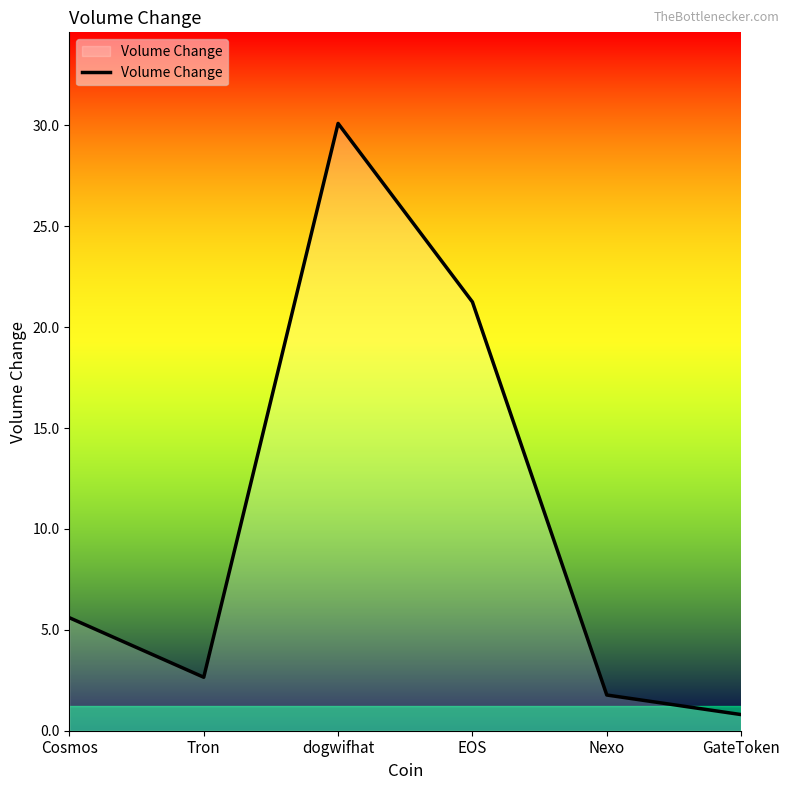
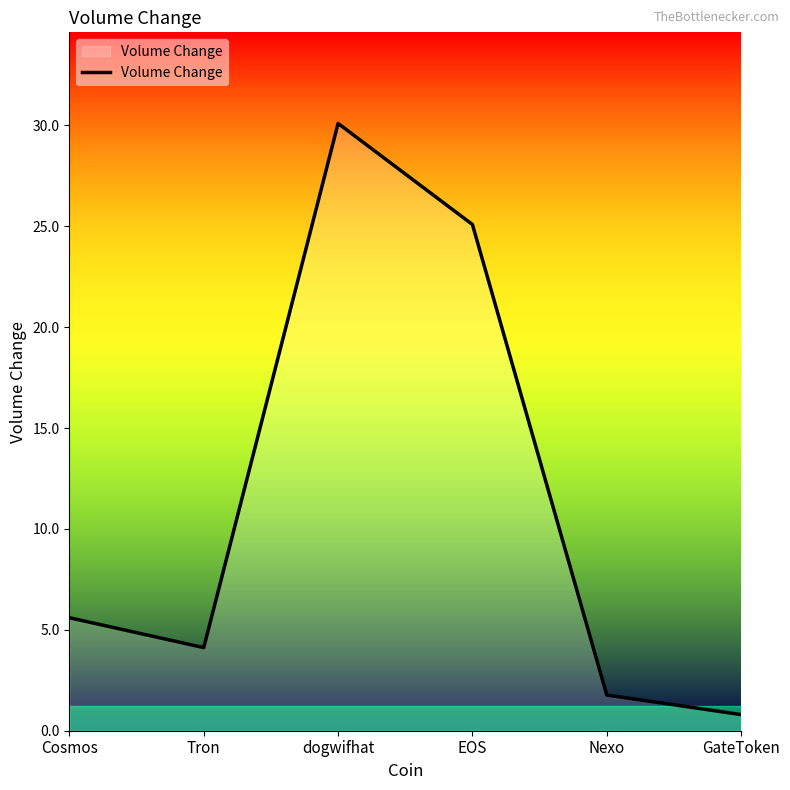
Tron: 2.7 -> 4.1
EOS: 21.3 -> 25.1
